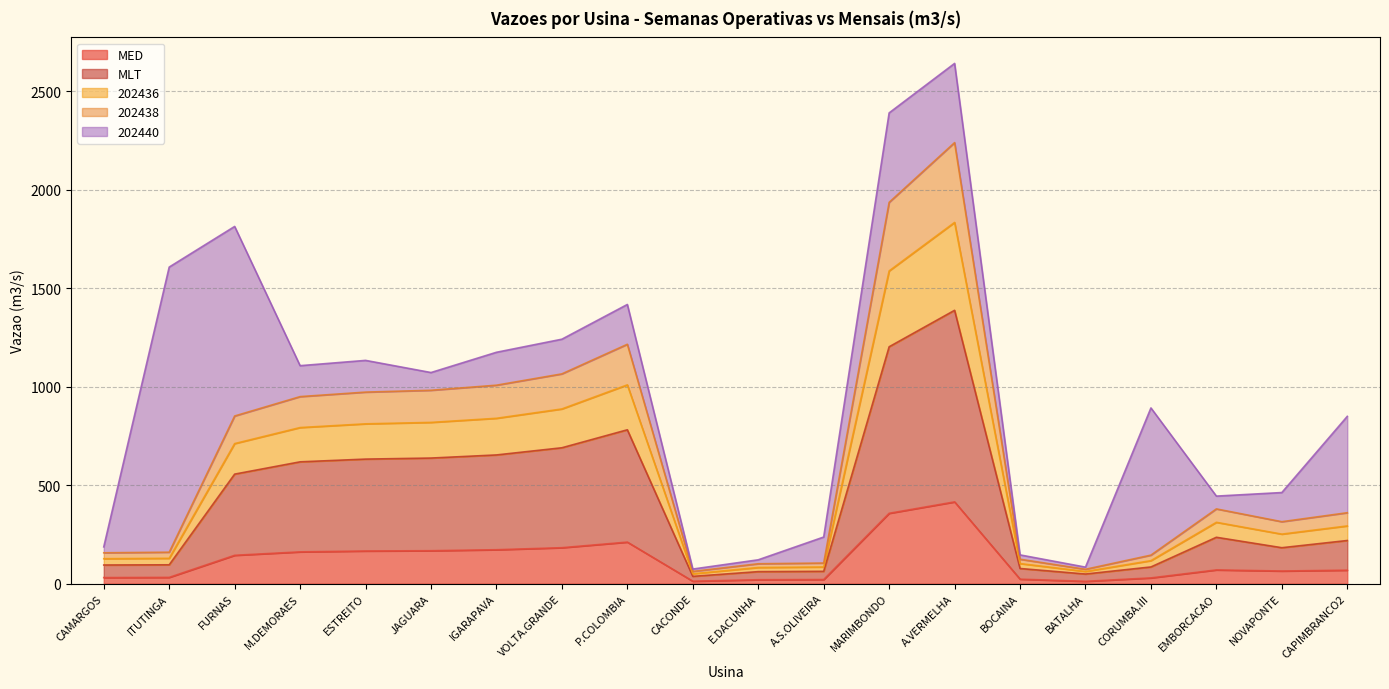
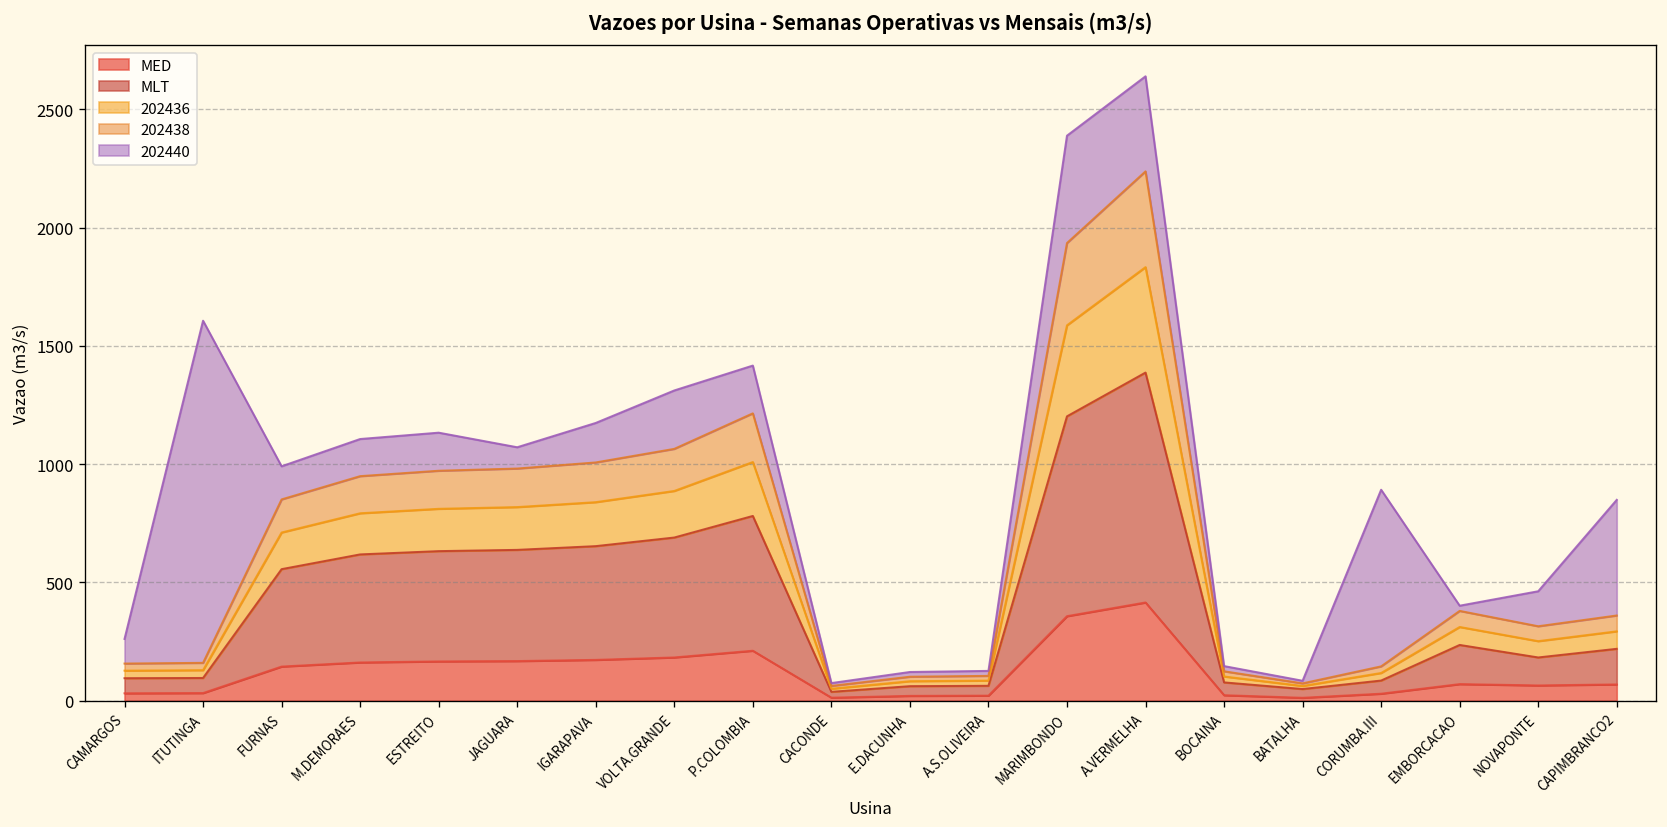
202440, CAMARGOS: 30 -> 100
202440, FURNAS: 960 -> 140
202440, VOLTA.GRANDE: 180 -> 250
202440, A.S.OLIVEIRA: 130 -> 20
202440, EMBORCACAO: 70 -> 20
